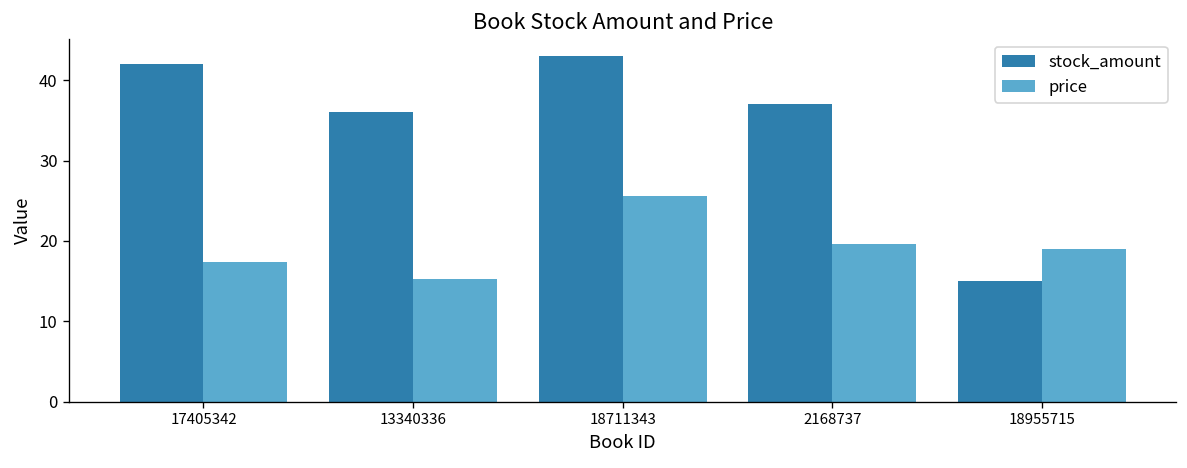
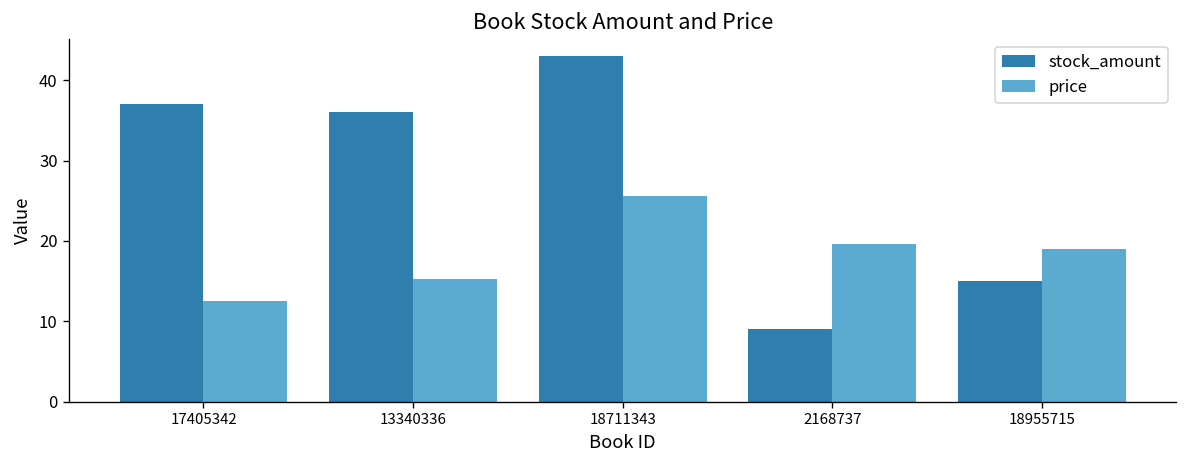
stock_amount, 17405342: 42 -> 37
price, 17405342: 17 -> 13
stock_amount, 2168737: 37 -> 9
